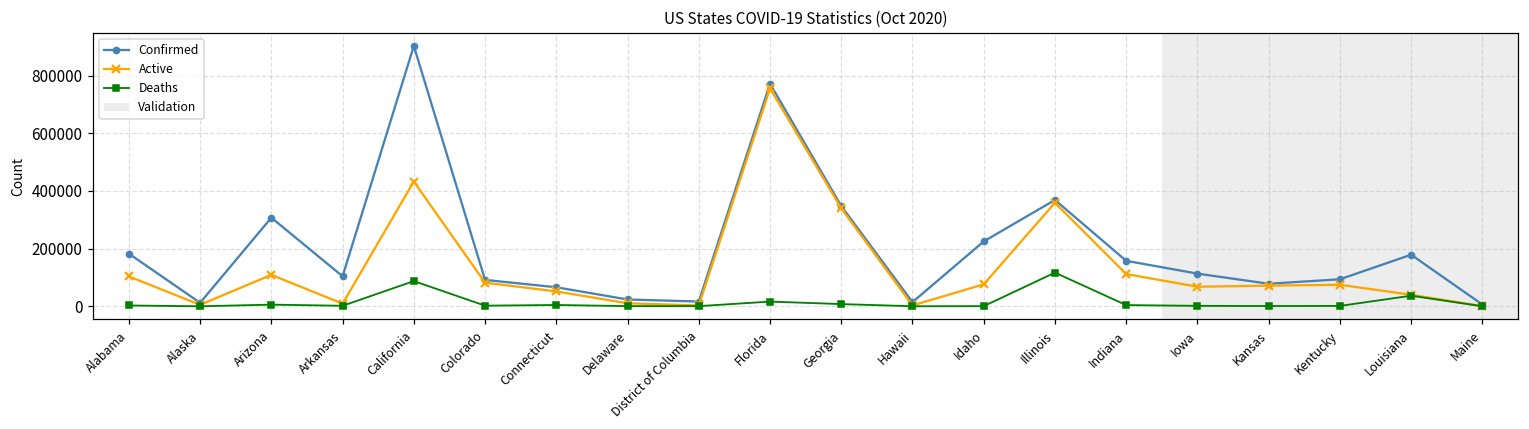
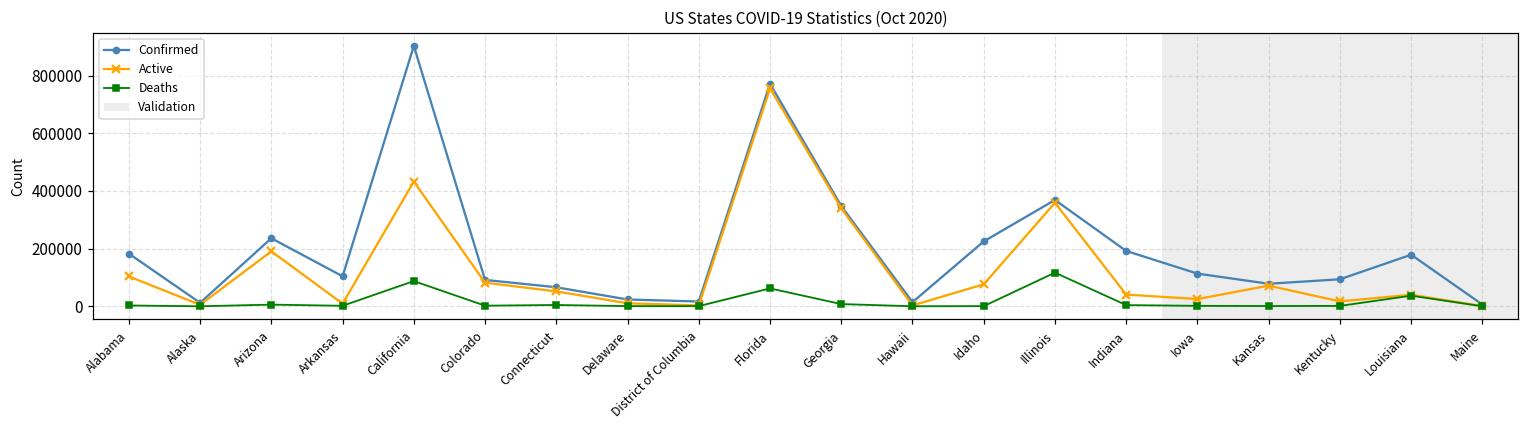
Confirmed, Arizona: 310000 -> 240000
Active, Arizona: 110000 -> 190000
Deaths, Florida: 20000 -> 60000
Confirmed, Indiana: 160000 -> 190000
Active, Indiana: 110000 -> 40000
Active, Iowa: 70000 -> 30000
Active, Kentucky: 70000 -> 20000
